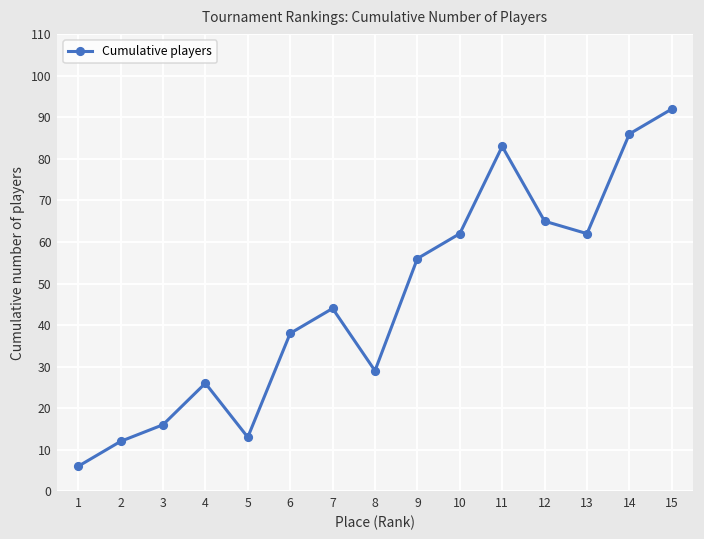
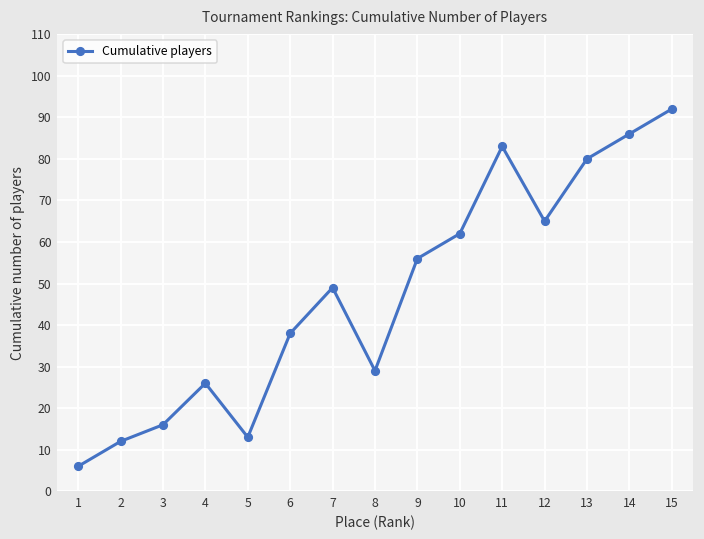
7: 44 -> 49
13: 62 -> 80
